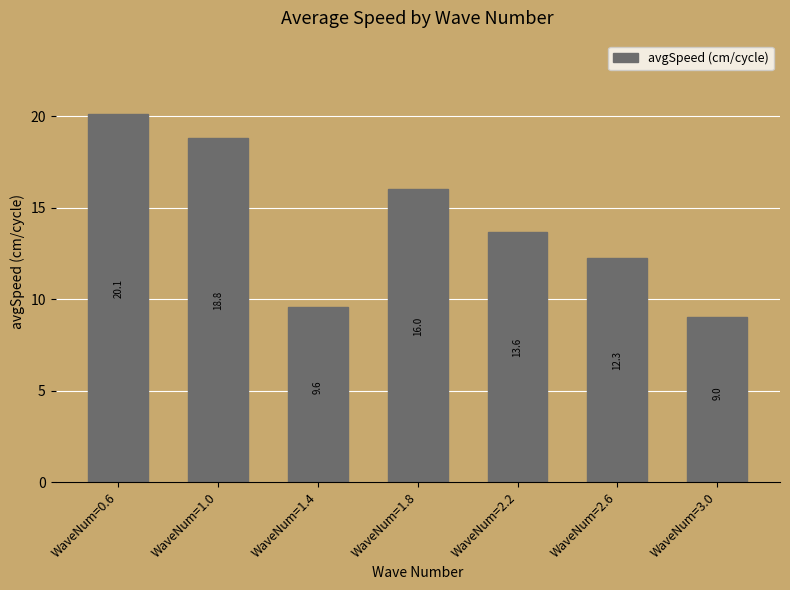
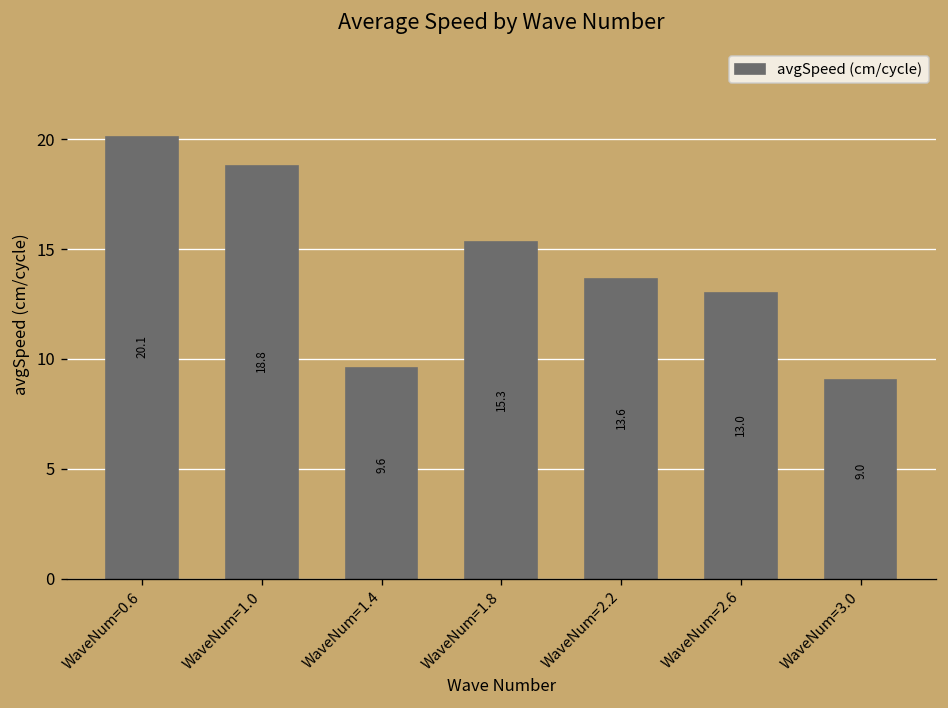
WaveNum=1.8: 16.0 -> 15.3
WaveNum=2.6: 12.3 -> 13.0
